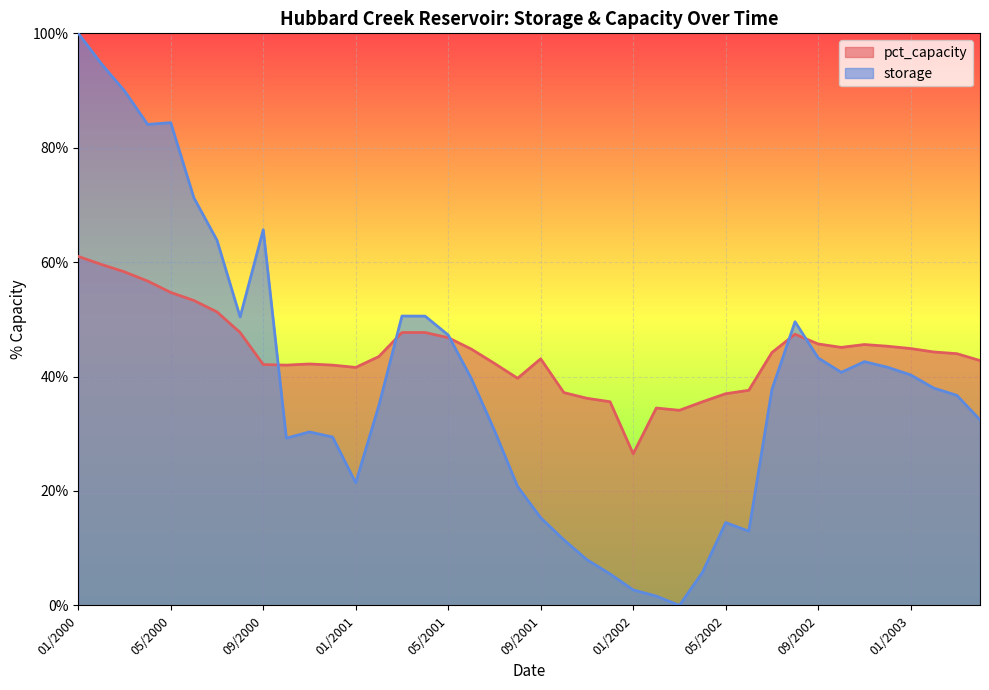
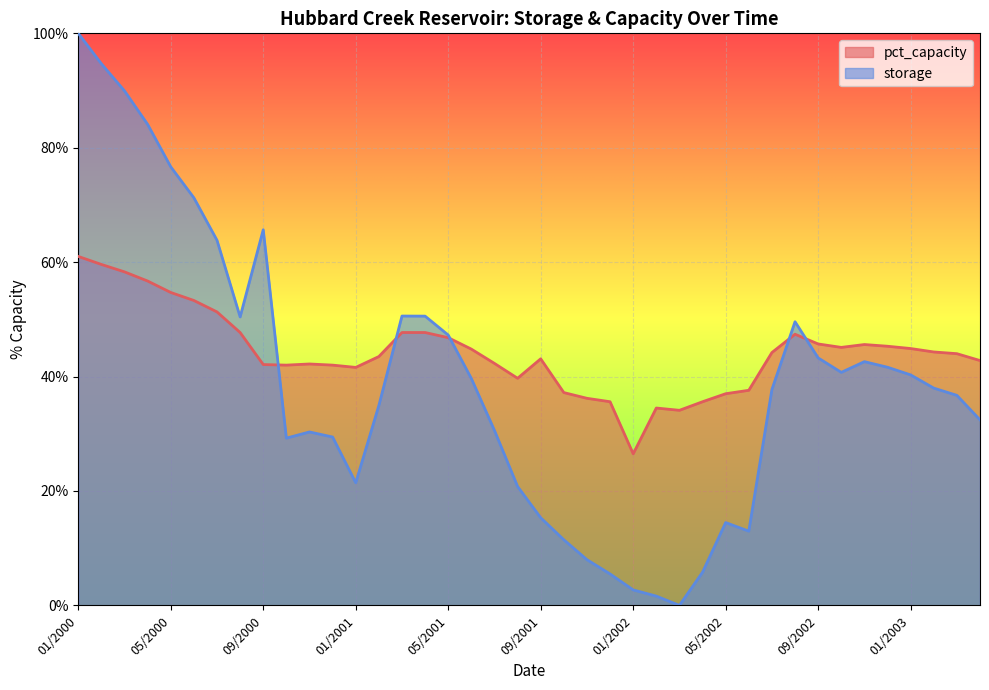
storage, 05/2000: 84% -> 77%
